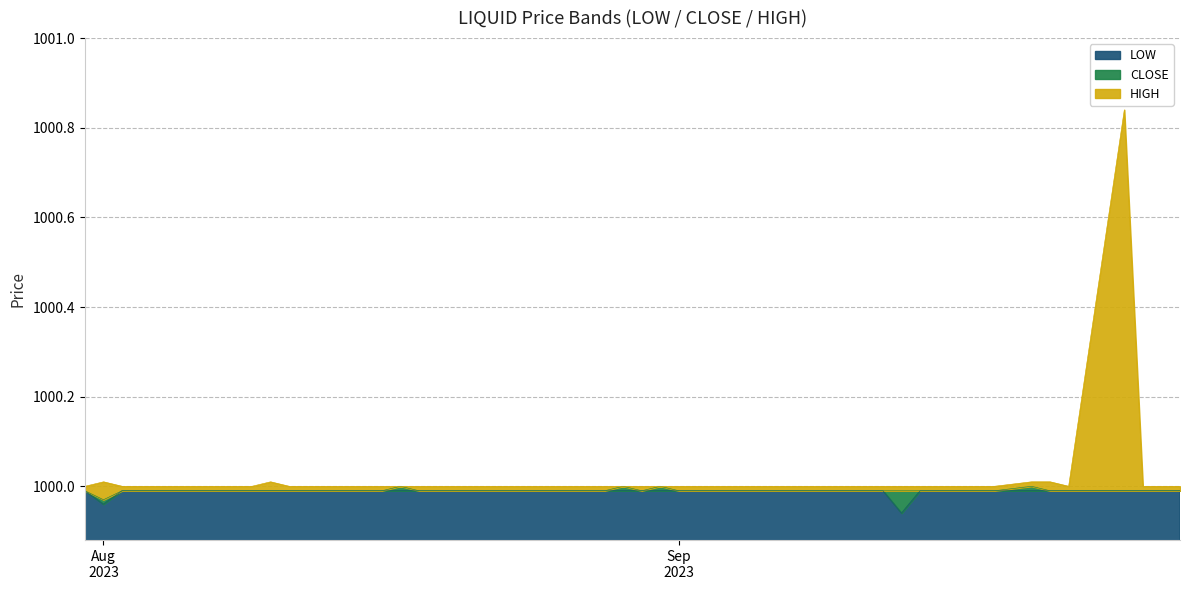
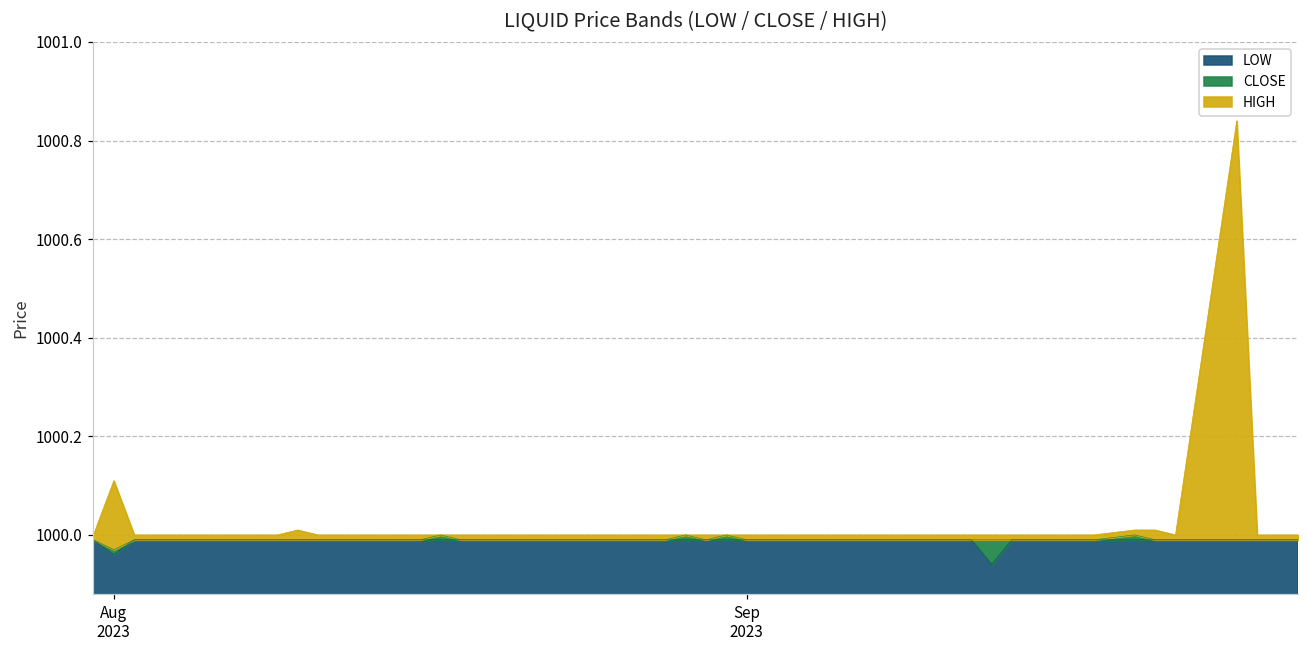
HIGH, Aug 2023: 1000.01 -> 1000.11
